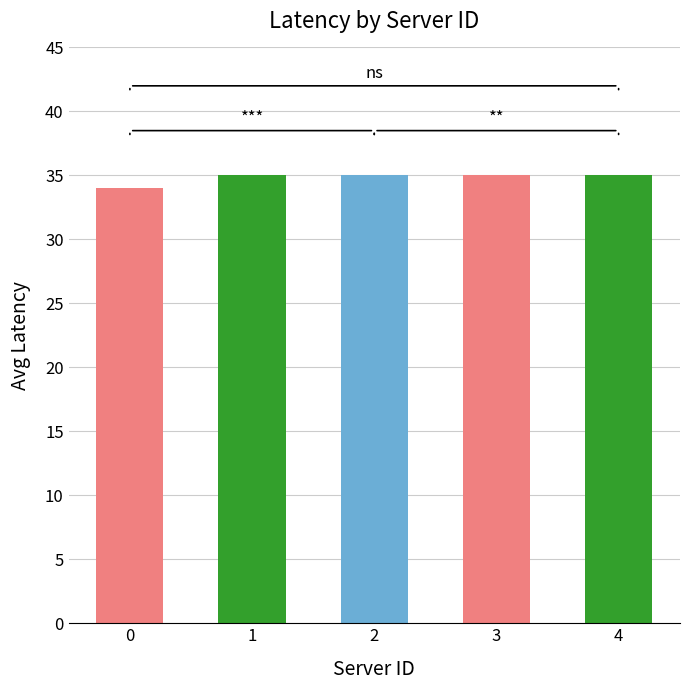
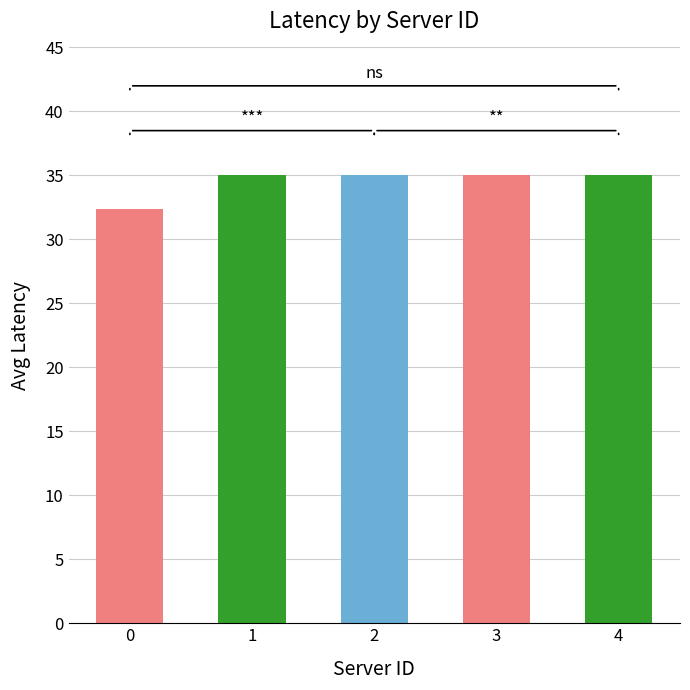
0: 34.0 -> 32.4
